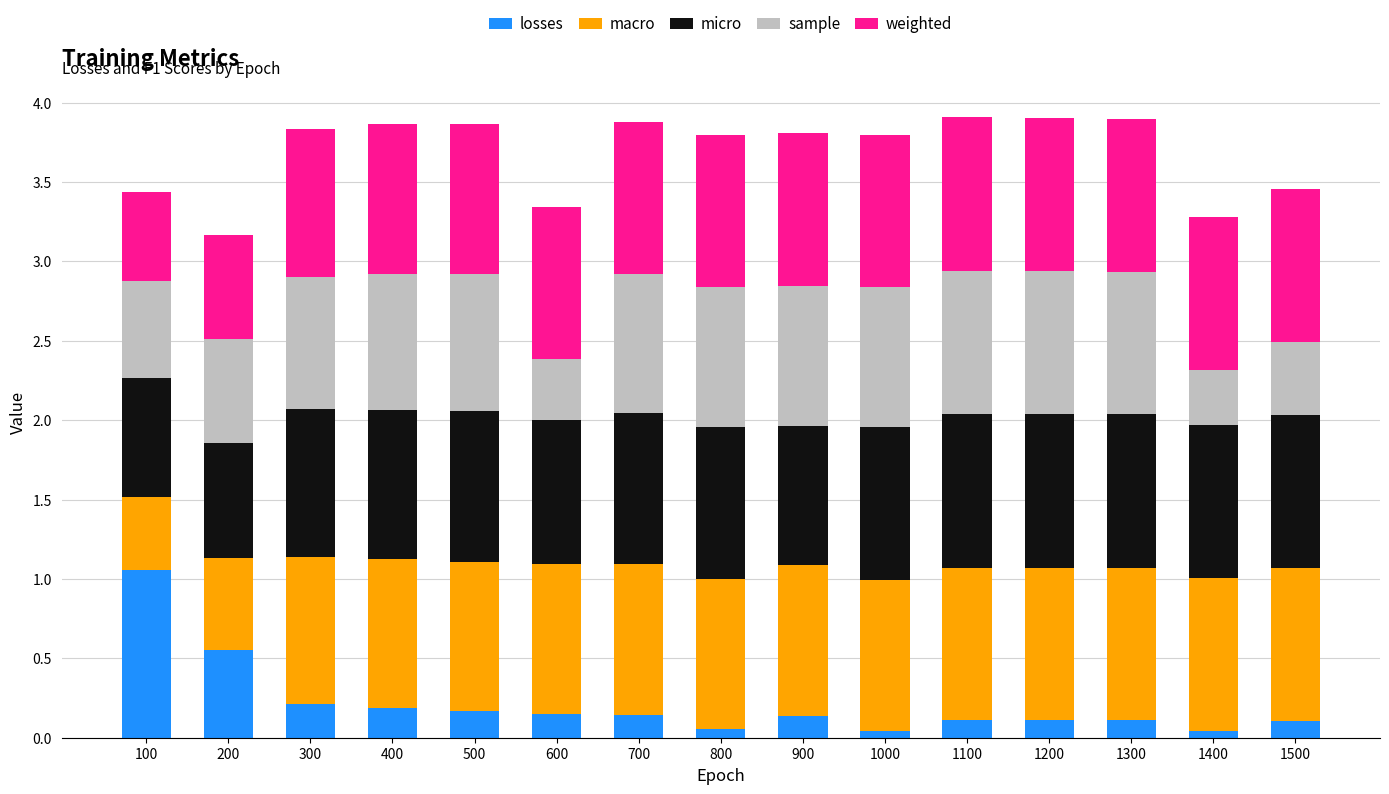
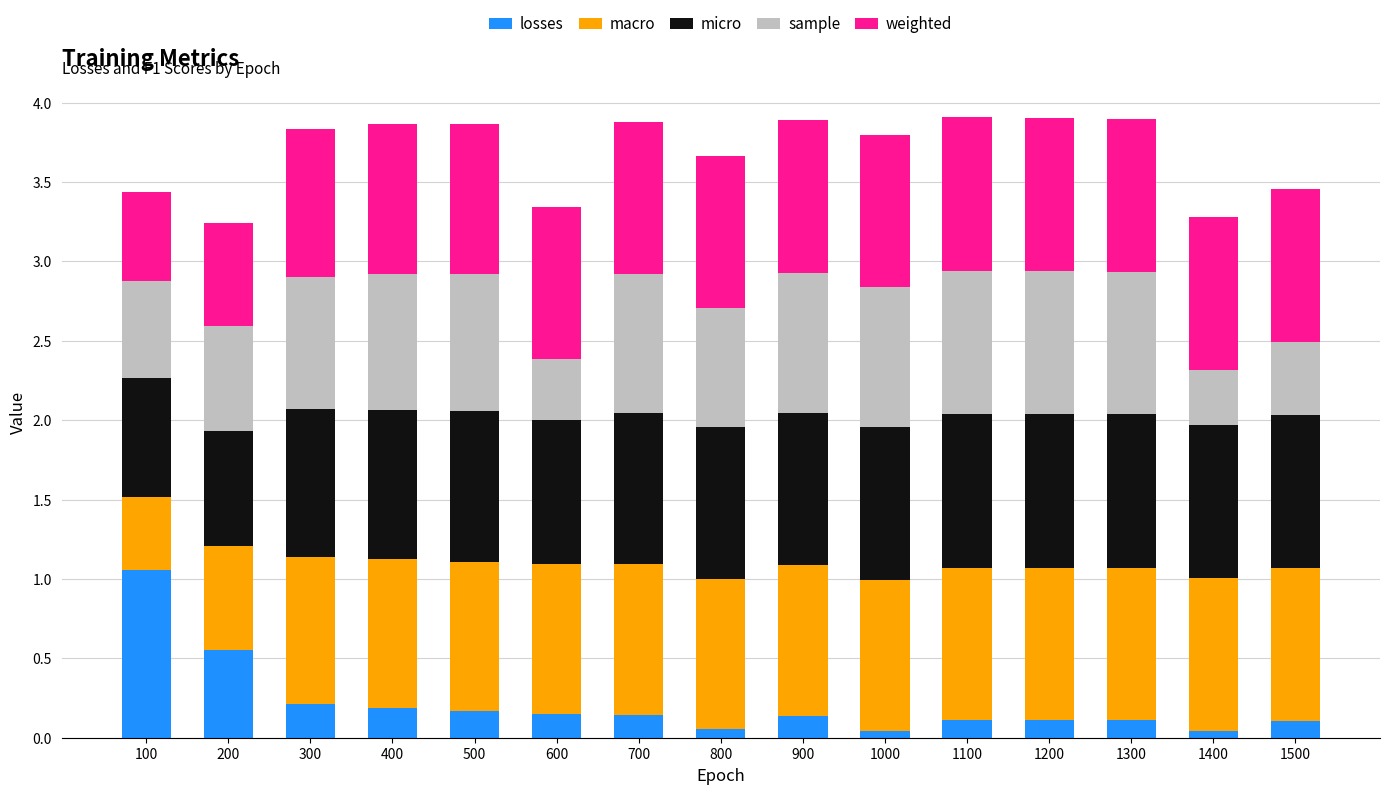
macro, 200: 0.57 -> 0.65
sample, 800: 0.88 -> 0.75
micro, 900: 0.88 -> 0.96
